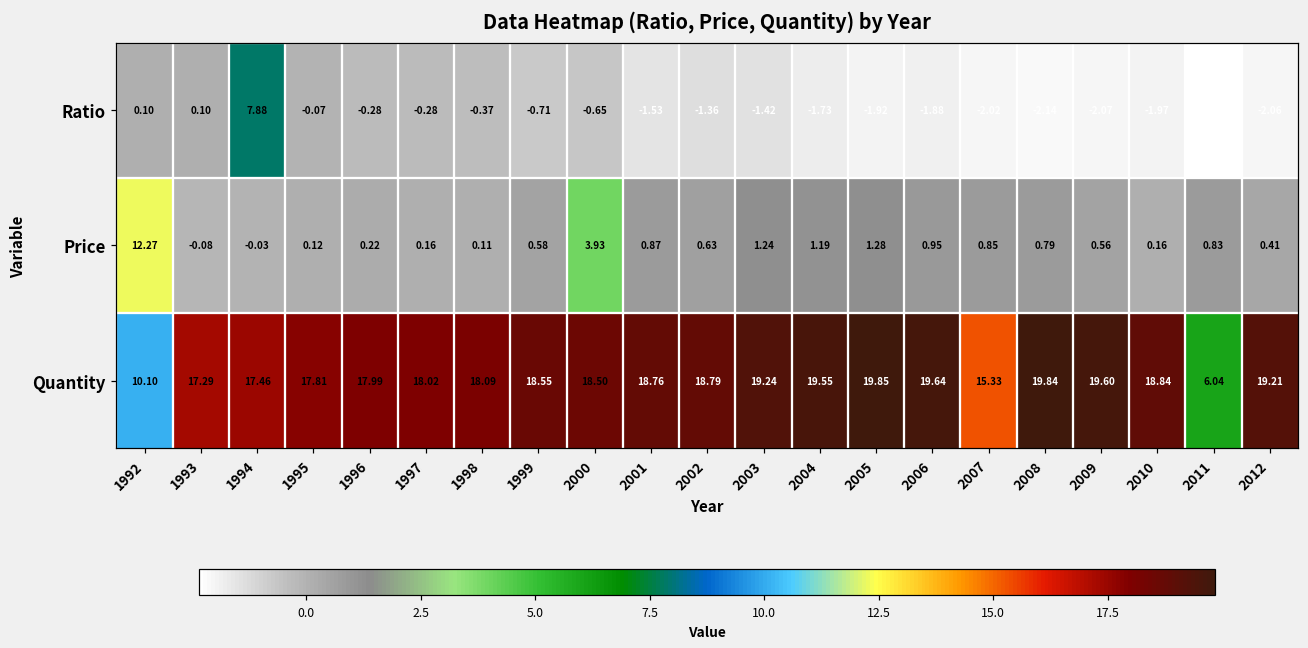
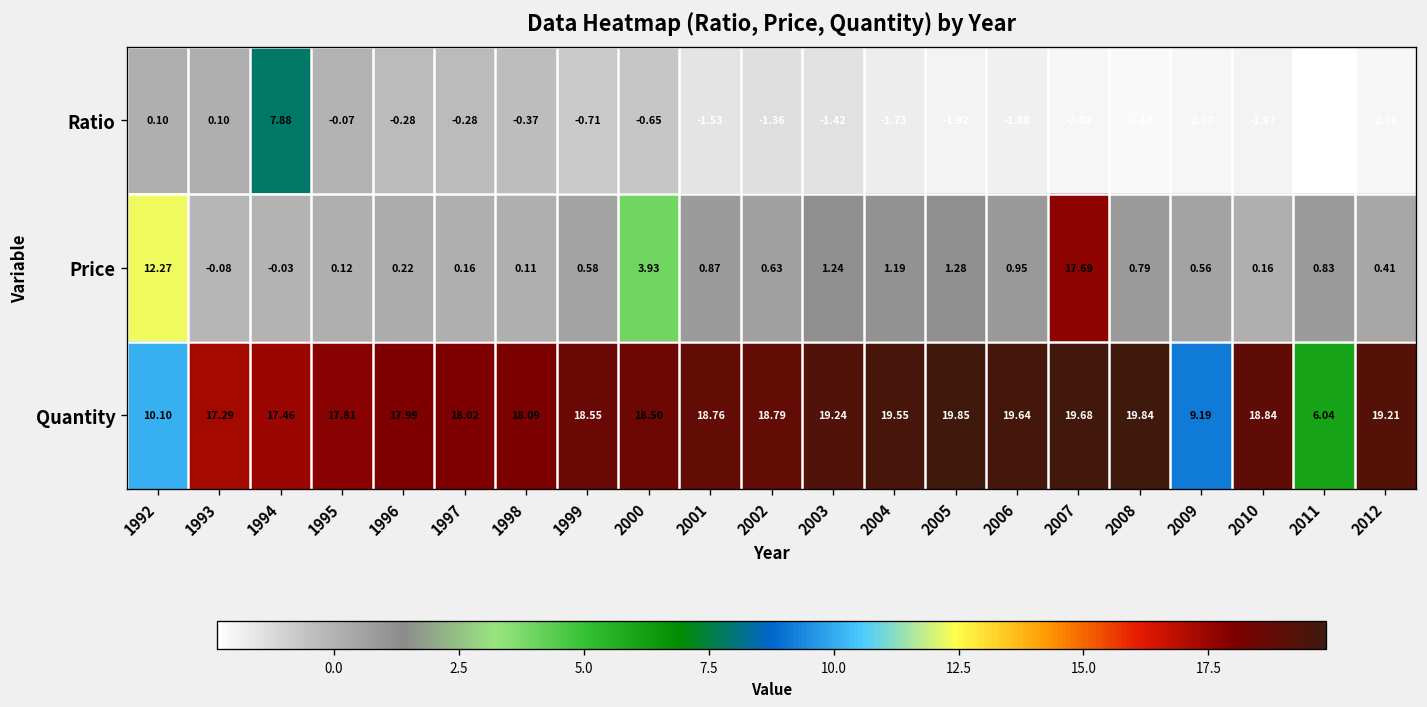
Price, 2007: 0.85 -> 17.69
Quantity, 2007: 15.33 -> 19.68
Quantity, 2009: 19.60 -> 9.19
